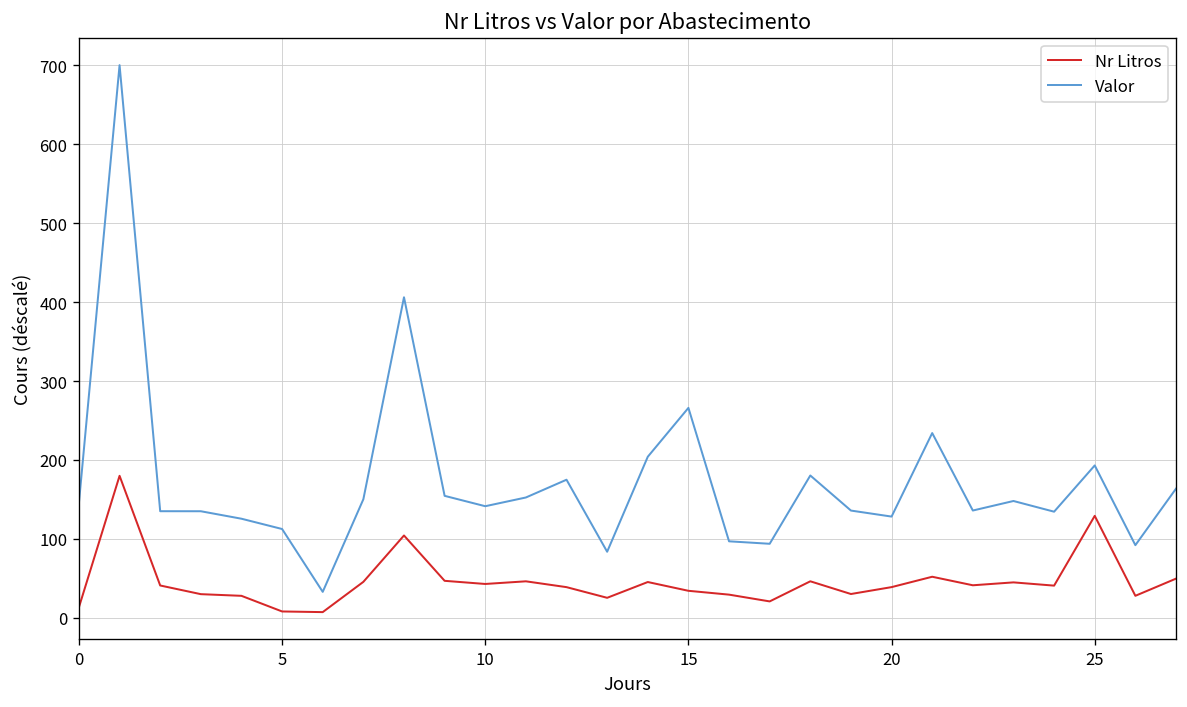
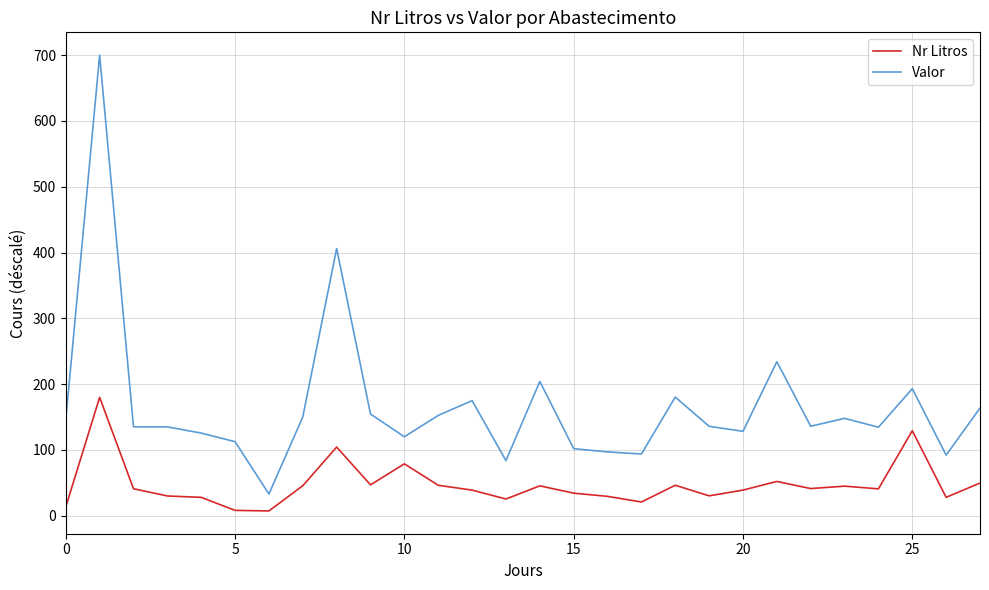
Nr Litros, 10: 40 -> 80
Valor, 10: 140 -> 120
Valor, 15: 270 -> 100
